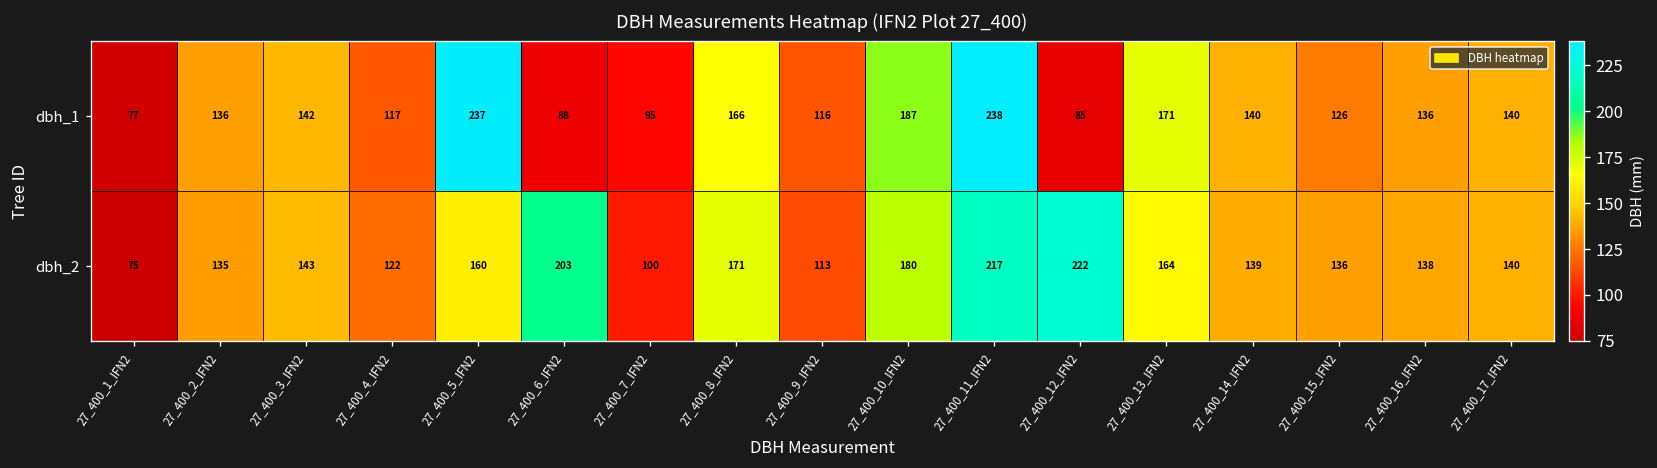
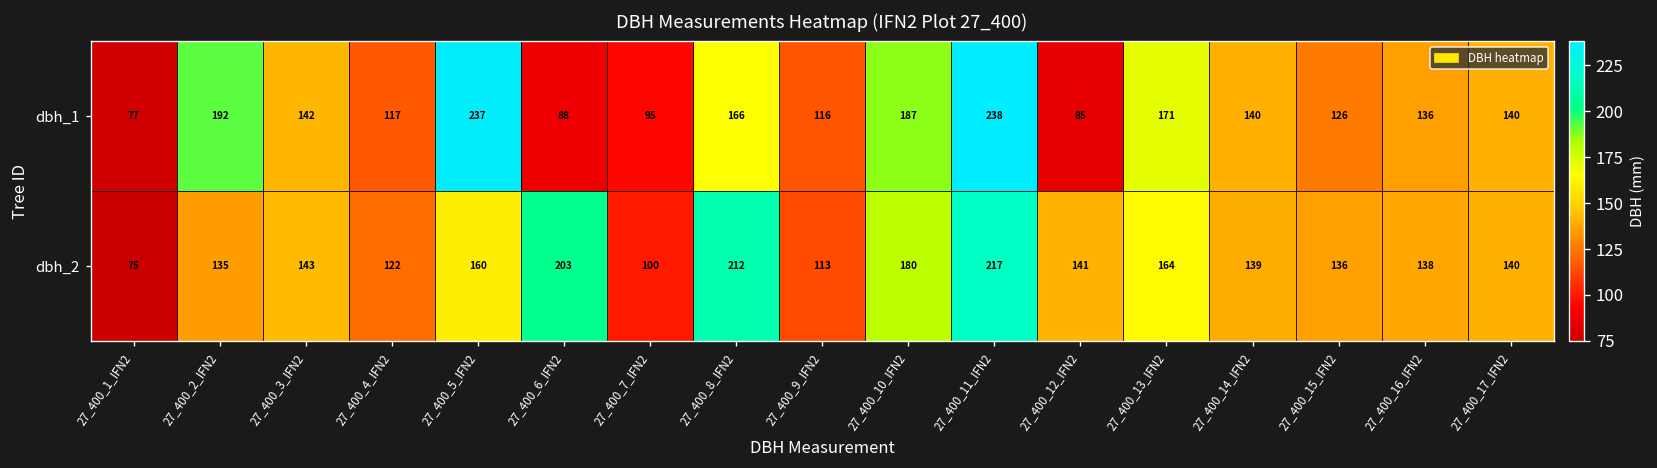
dbh_1, 27_400_2_IFN2: 136 -> 192
dbh_2, 27_400_8_IFN2: 171 -> 212
dbh_2, 27_400_12_IFN2: 222 -> 141
